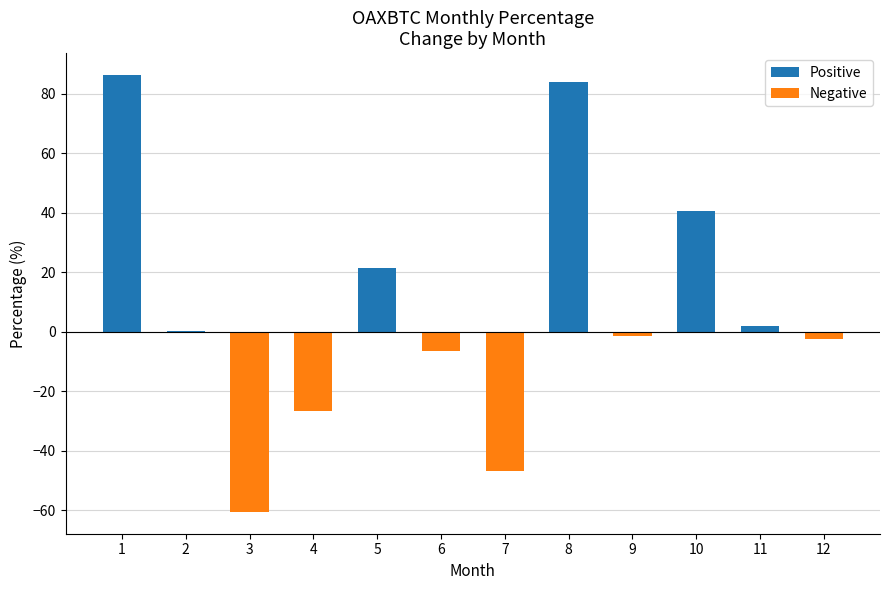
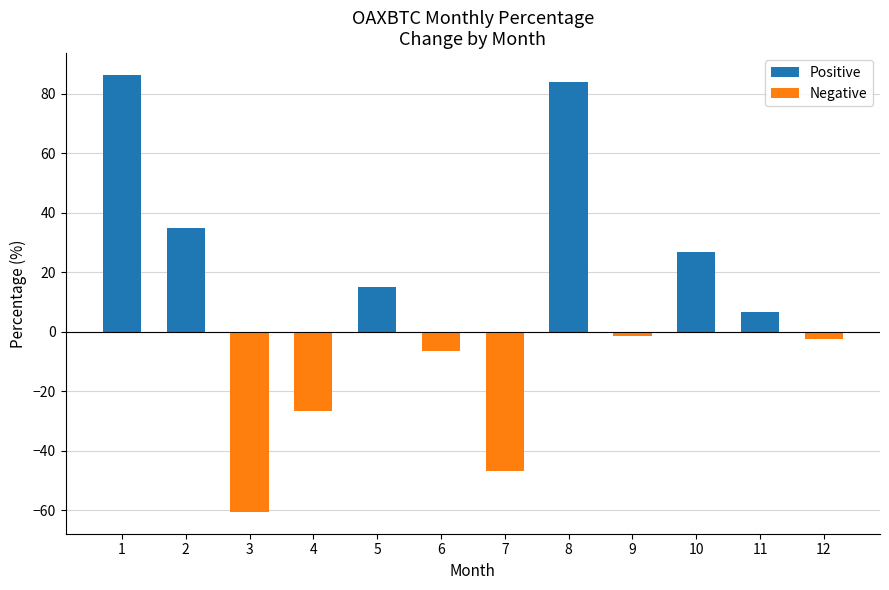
2: 0 -> 35
5: 22 -> 15
10: 41 -> 27
11: 2 -> 6
